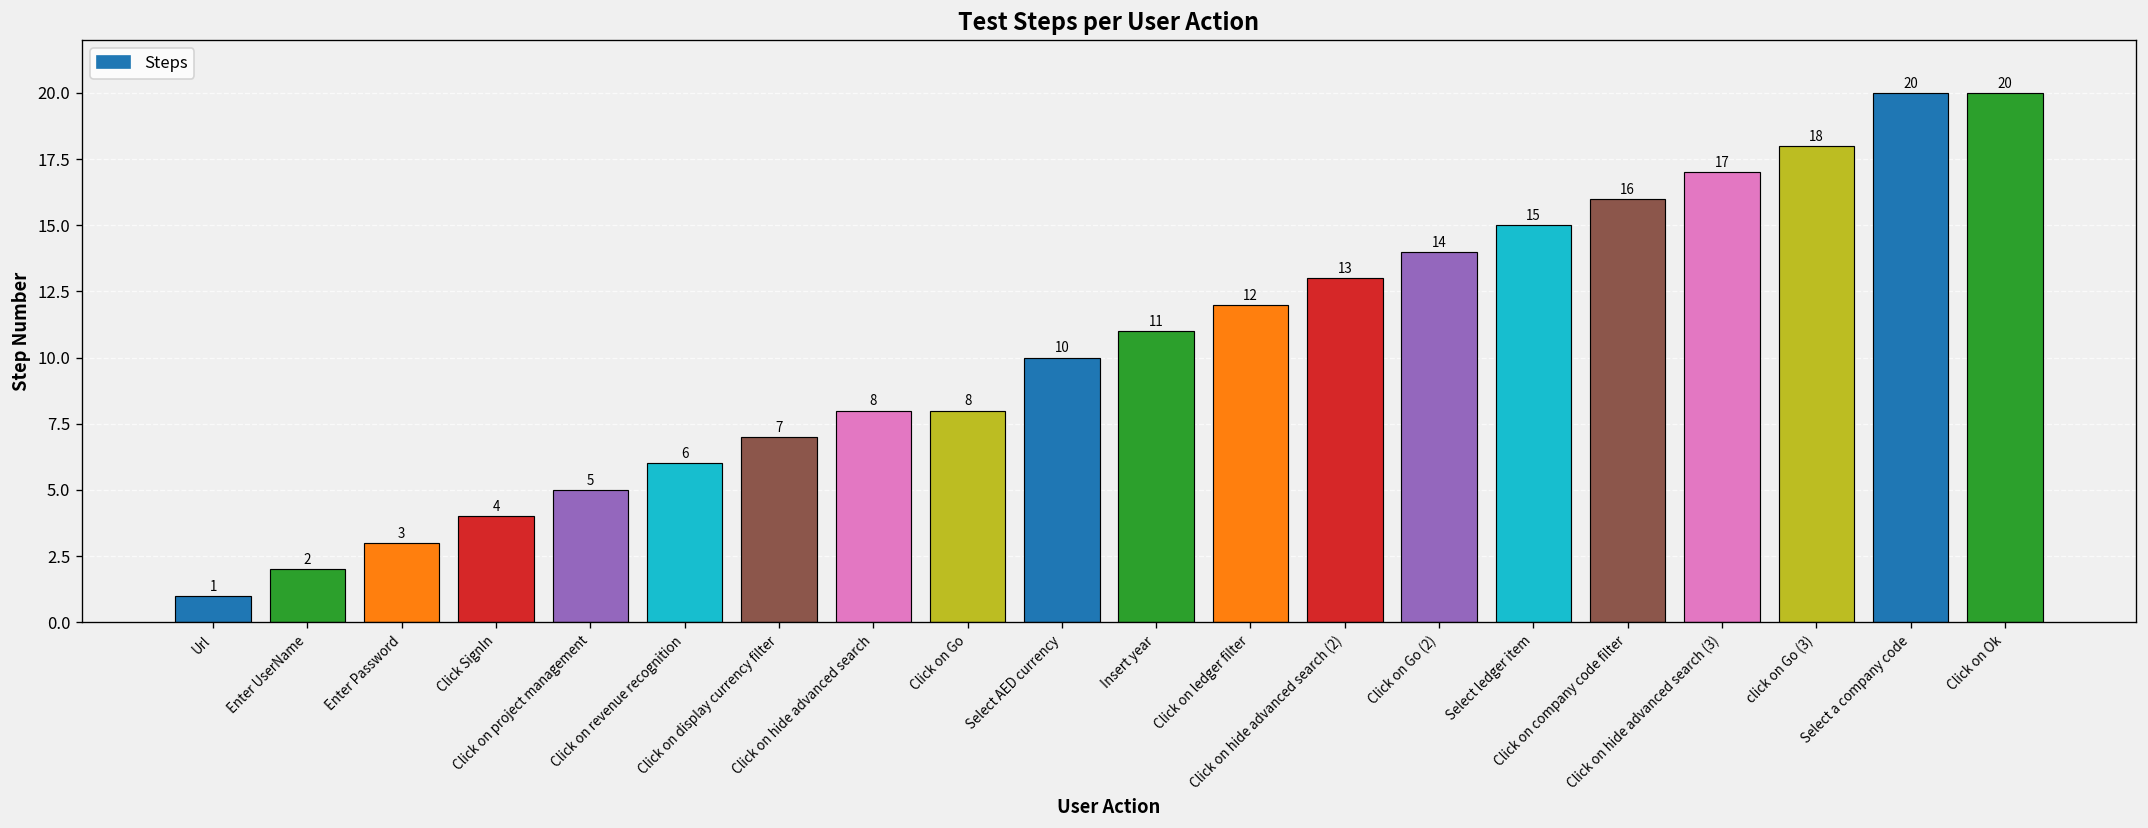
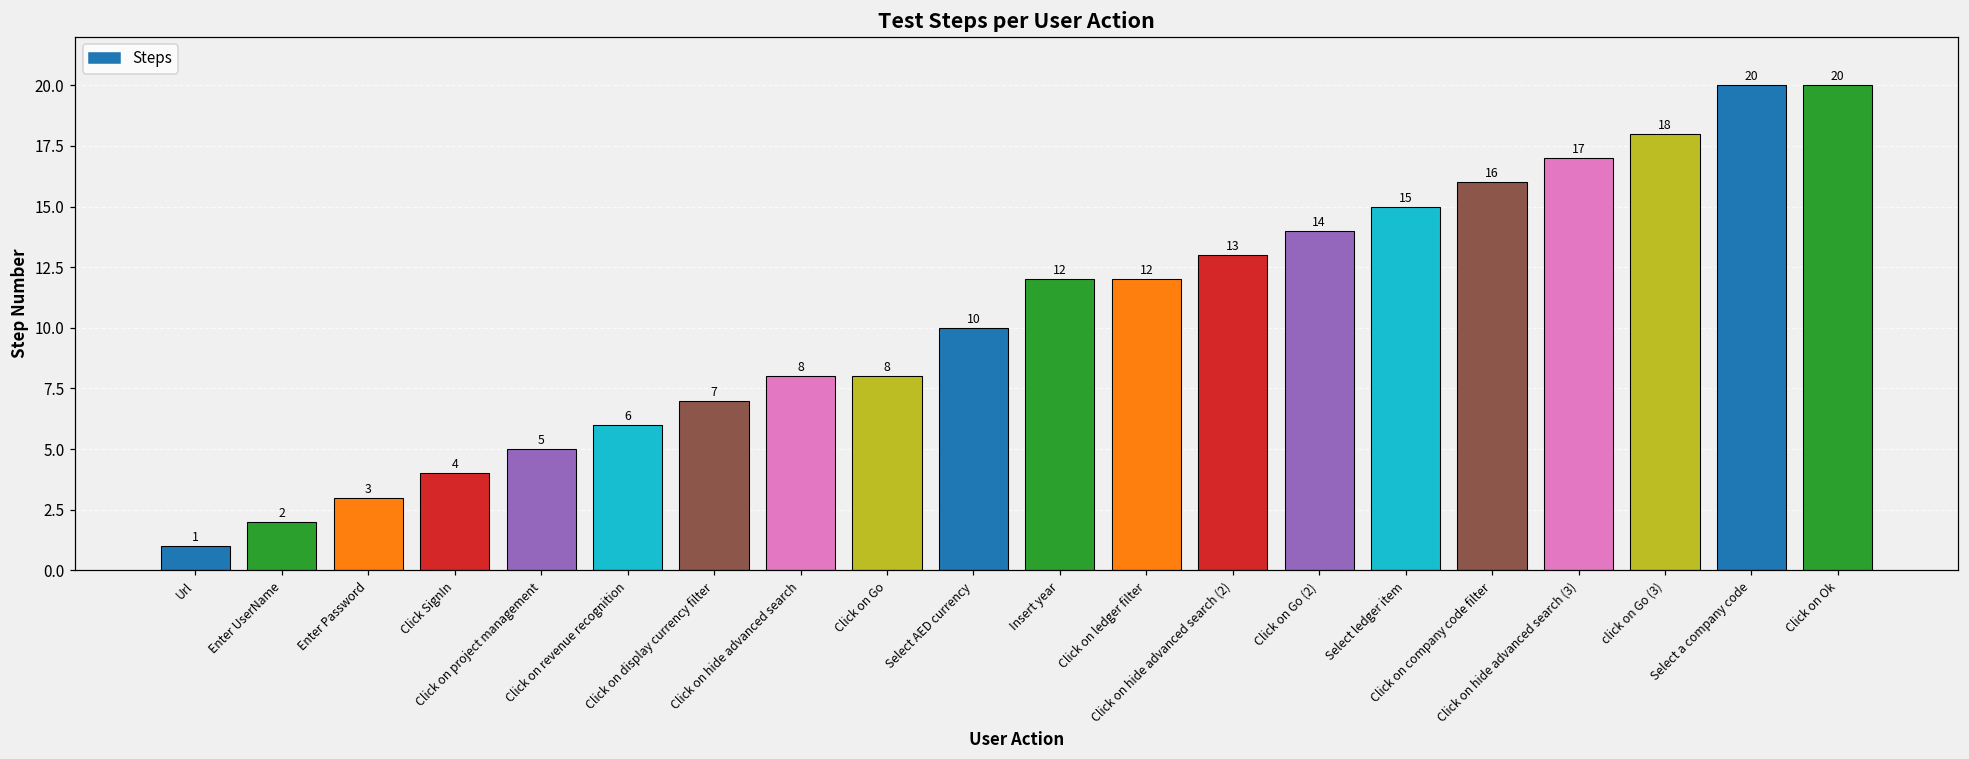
Insert year: 11 -> 12
